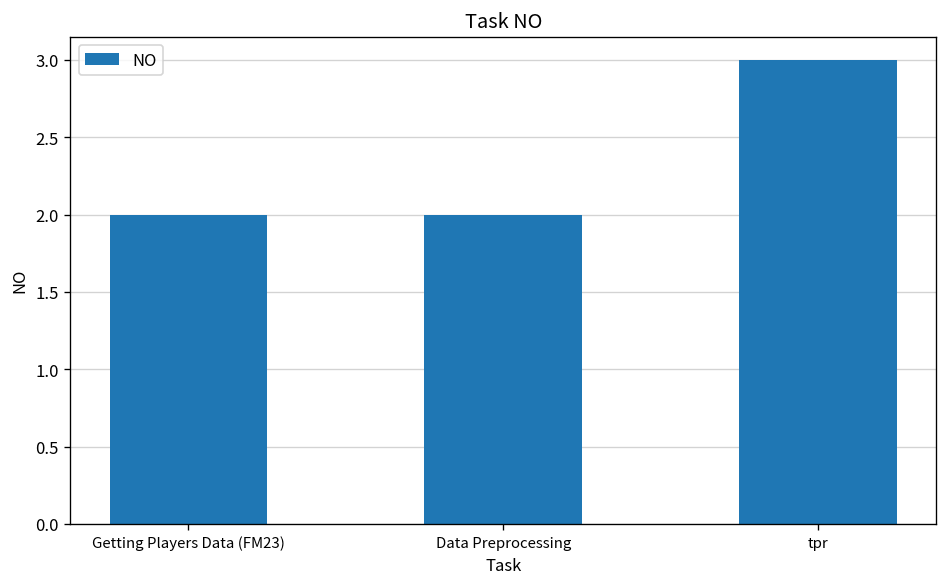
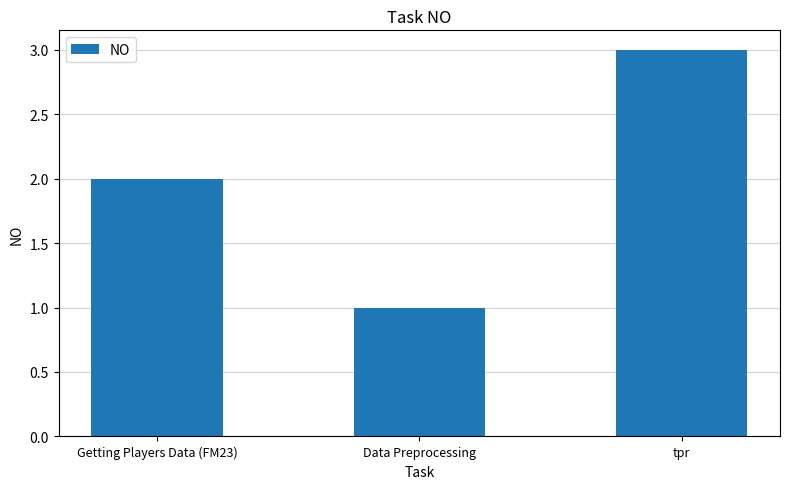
Data Preprocessing: 2 -> 1
